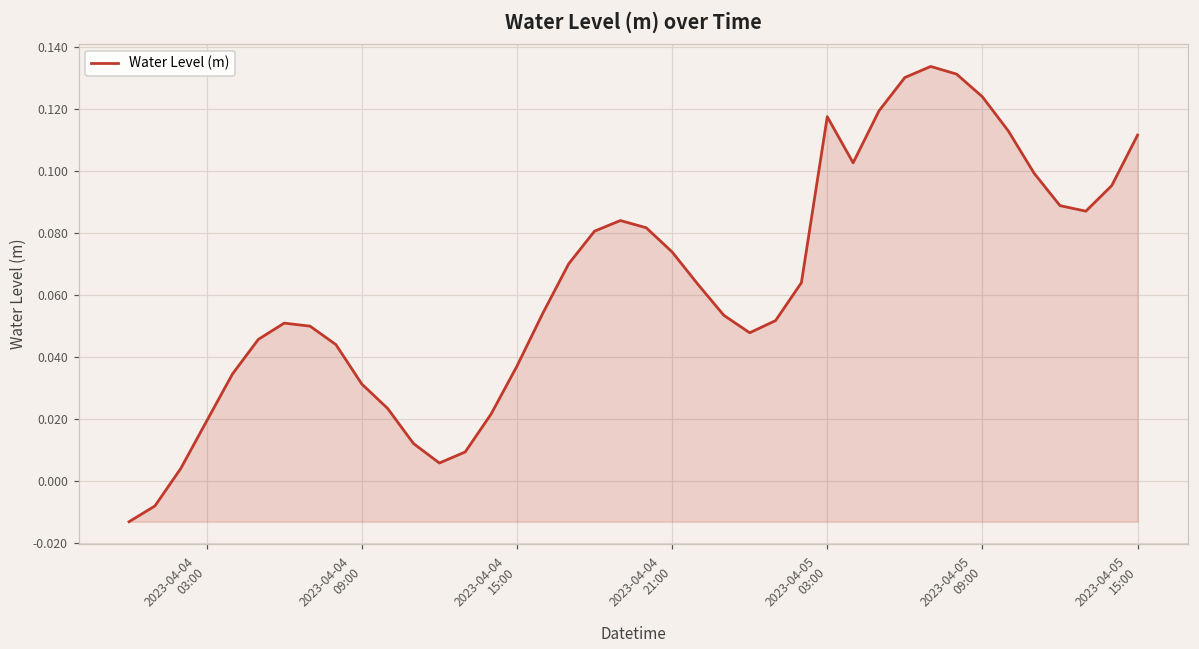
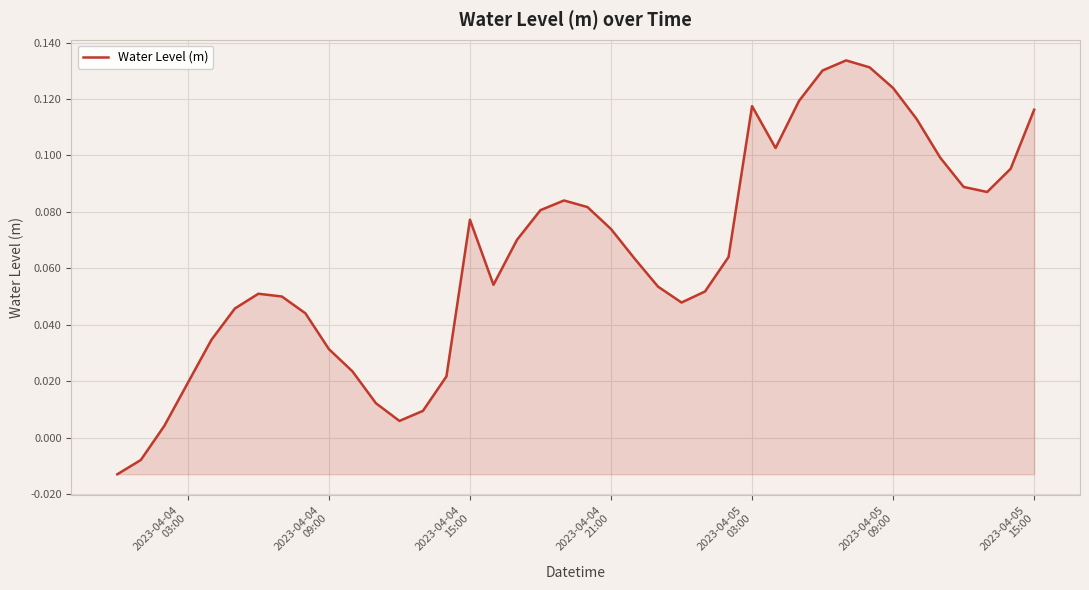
2023-04-04 15:00: 0.037 -> 0.077
2023-04-05 15:00: 0.112 -> 0.116
